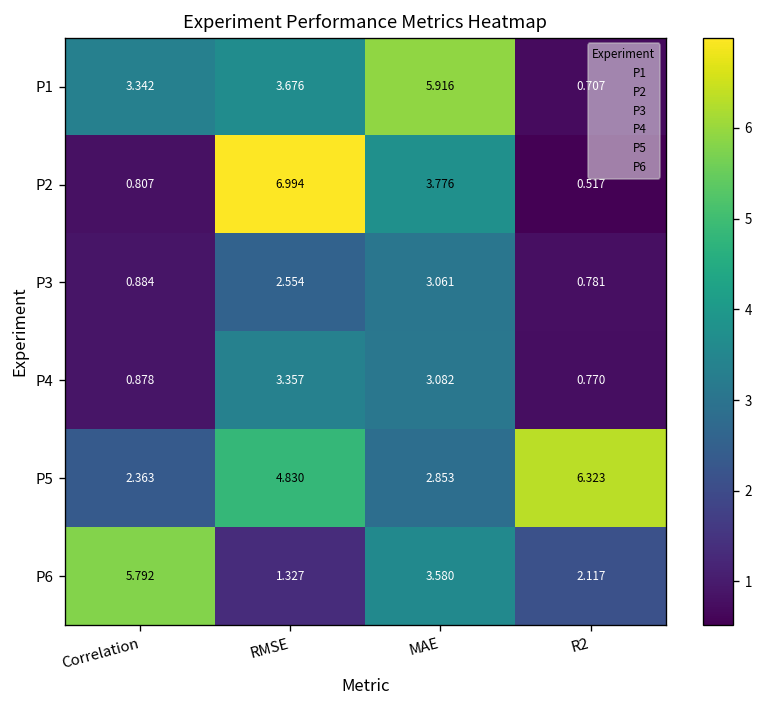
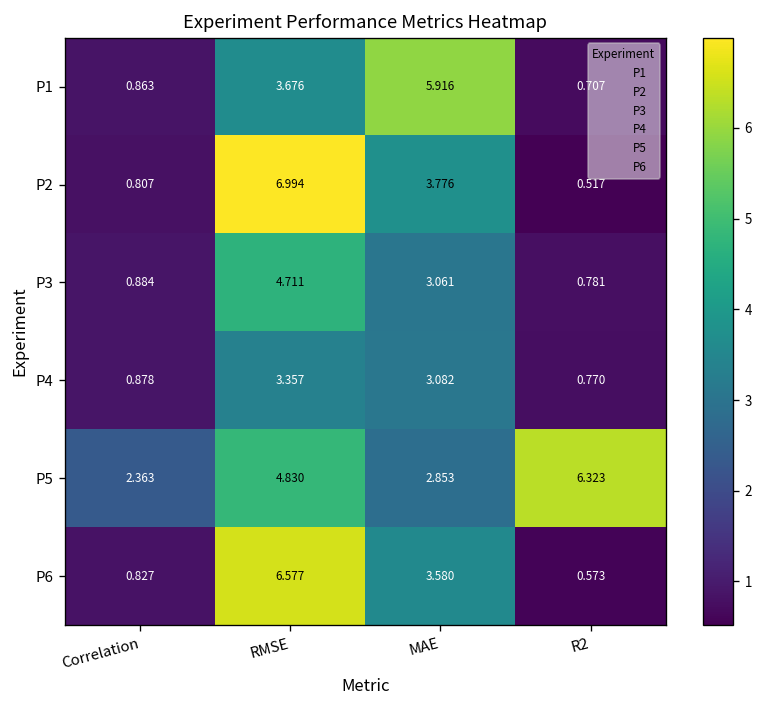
P1, Correlation: 3.342 -> 0.863
P3, RMSE: 2.554 -> 4.711
P6, Correlation: 5.792 -> 0.827
P6, RMSE: 1.327 -> 6.577
P6, R2: 2.117 -> 0.573
